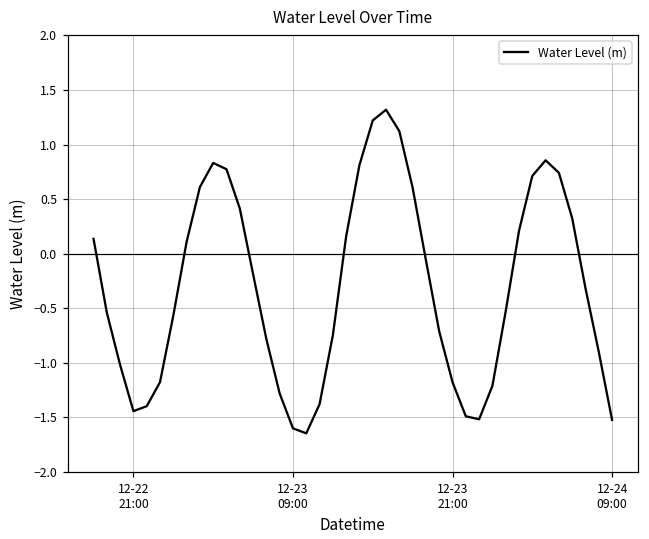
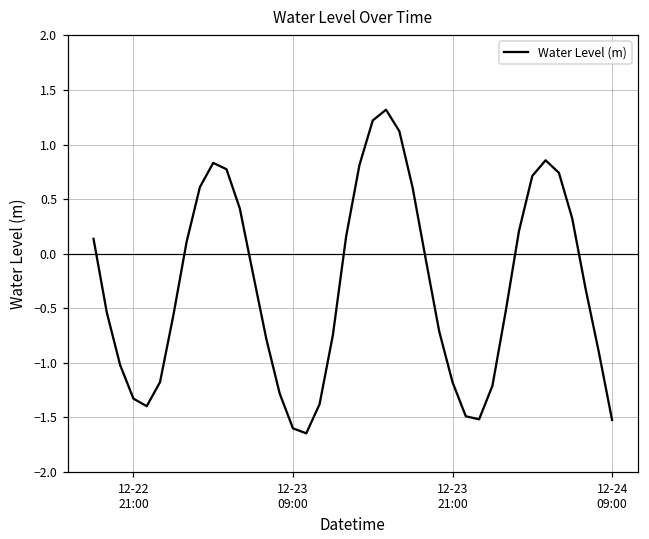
12-22 21:00: -1.4 -> -1.3
